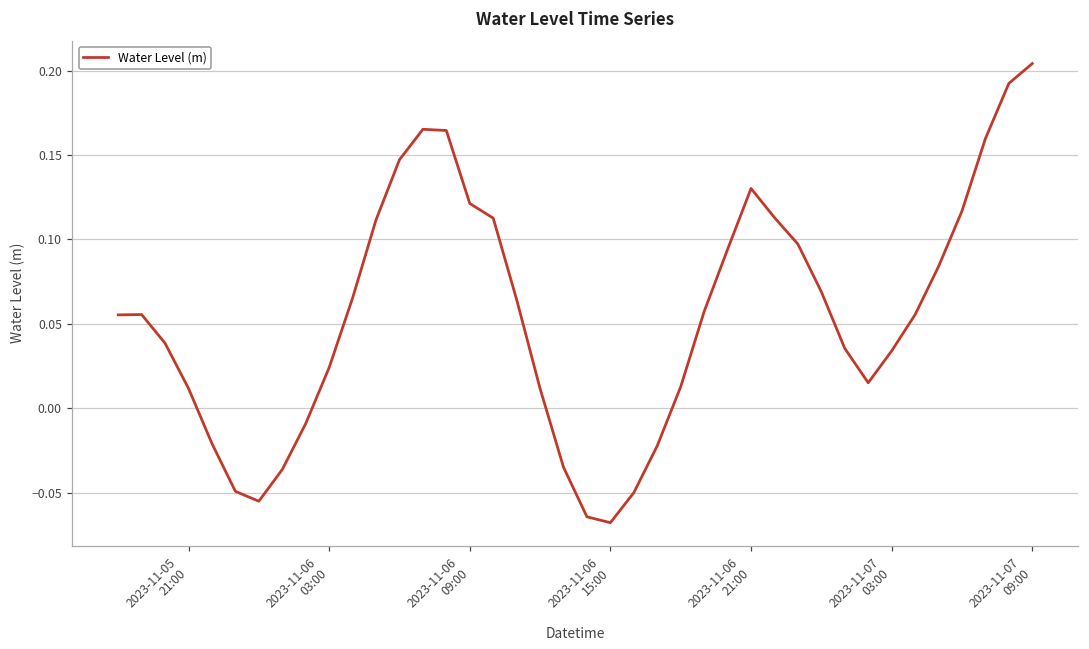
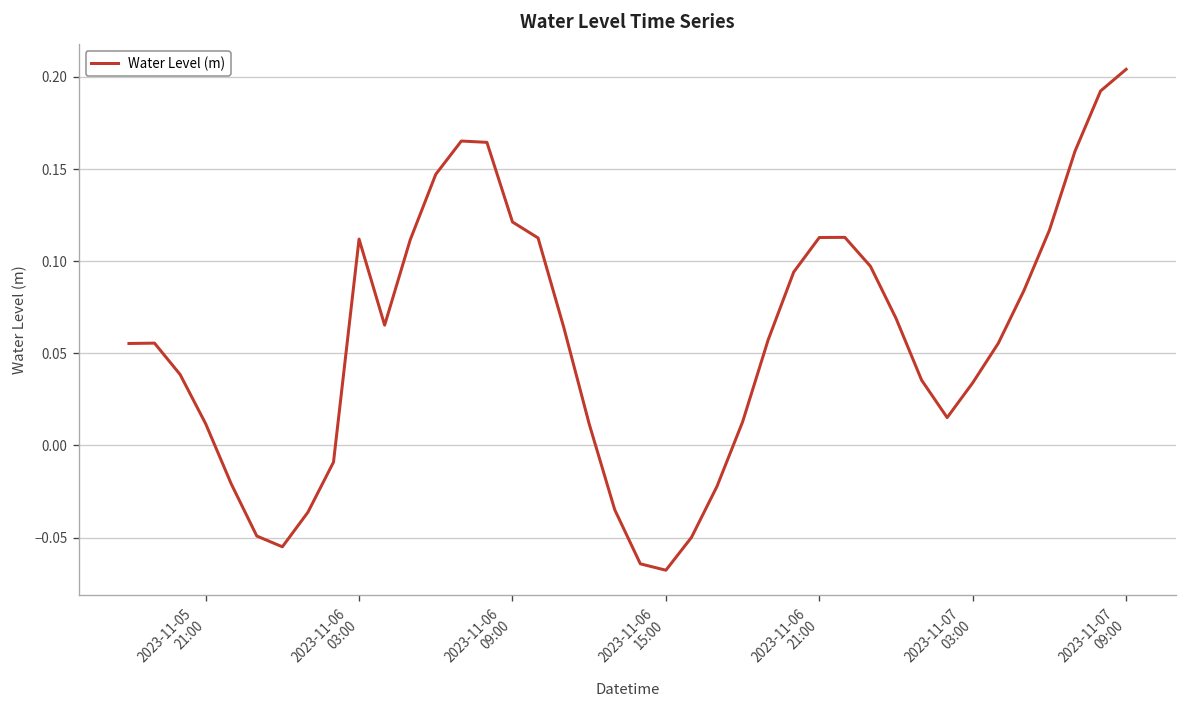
2023-11-06 03:00: 0.024 -> 0.112
2023-11-06 21:00: 0.130 -> 0.113
